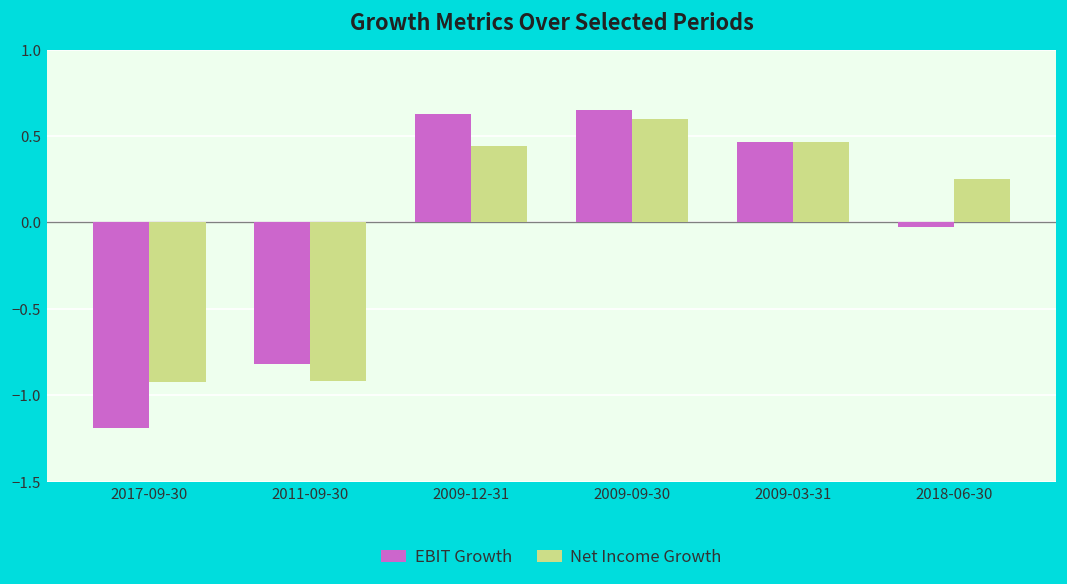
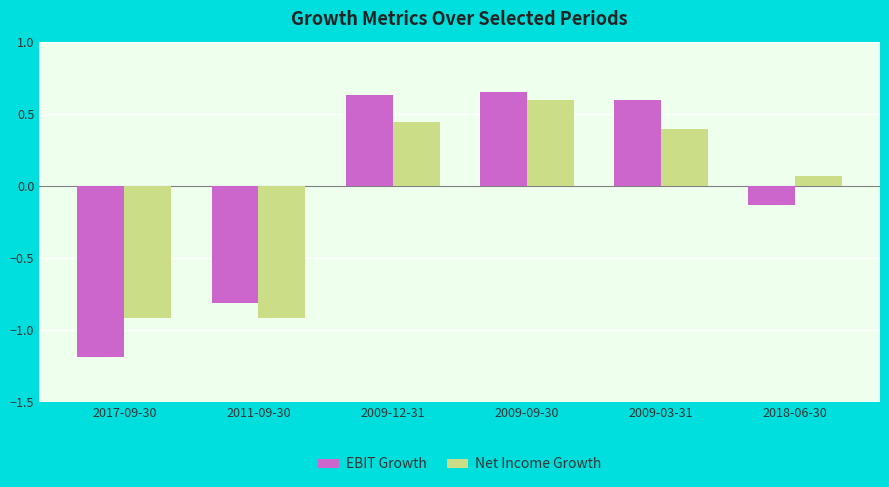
EBIT Growth, 2009-03-31: 0.47 -> 0.60
Net Income Growth, 2009-03-31: 0.47 -> 0.40
EBIT Growth, 2018-06-30: -0.03 -> -0.13
Net Income Growth, 2018-06-30: 0.25 -> 0.07
